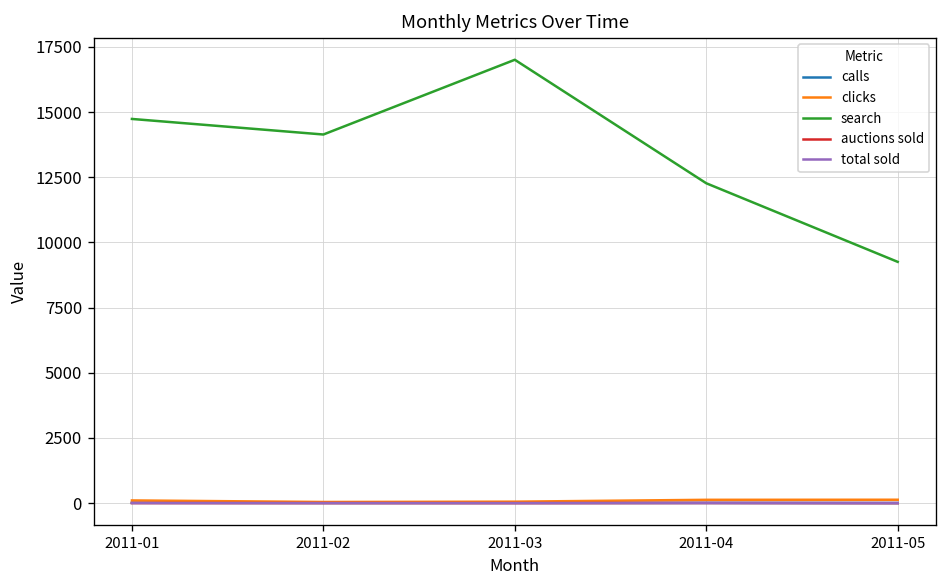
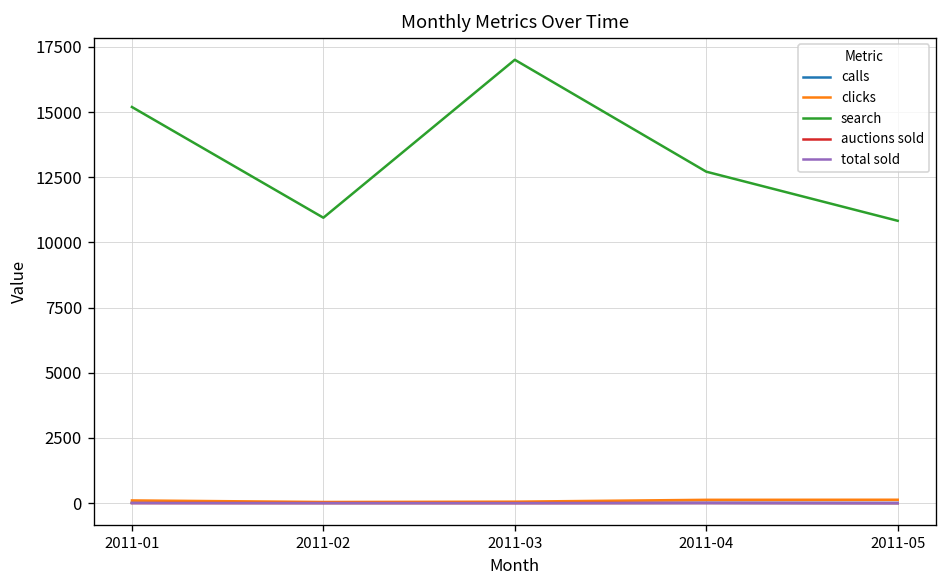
search, 2011-01: 14700 -> 15200
search, 2011-02: 14100 -> 10900
search, 2011-04: 12300 -> 12700
search, 2011-05: 9300 -> 10800
